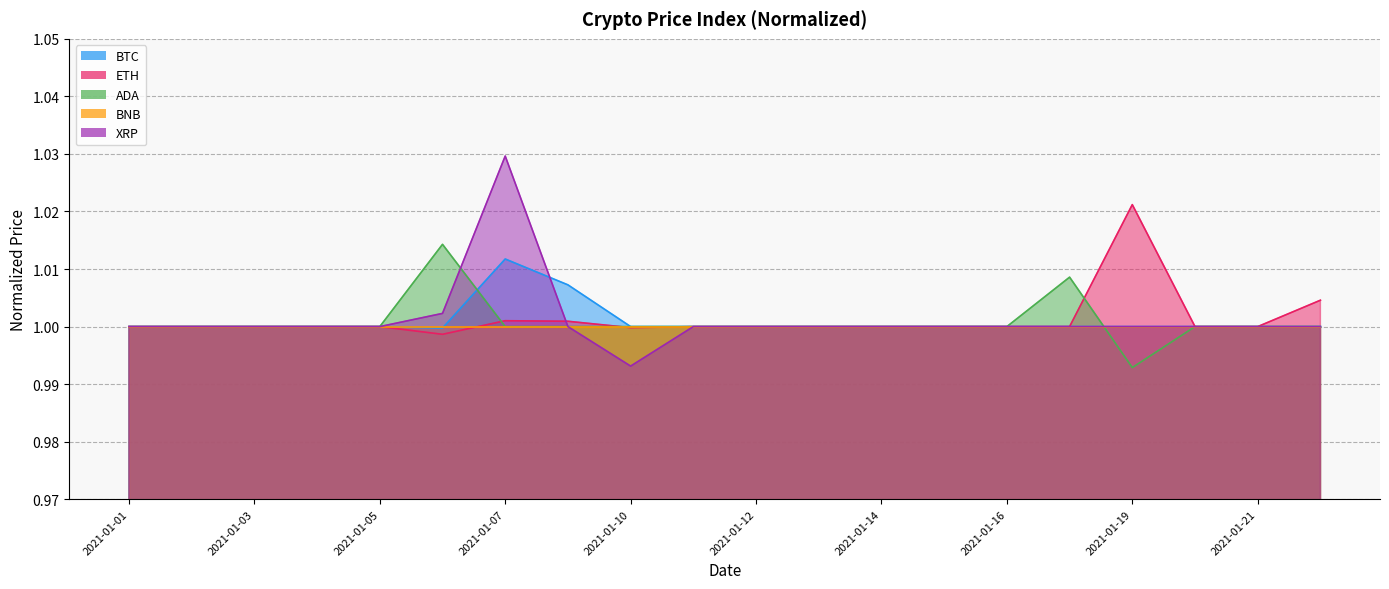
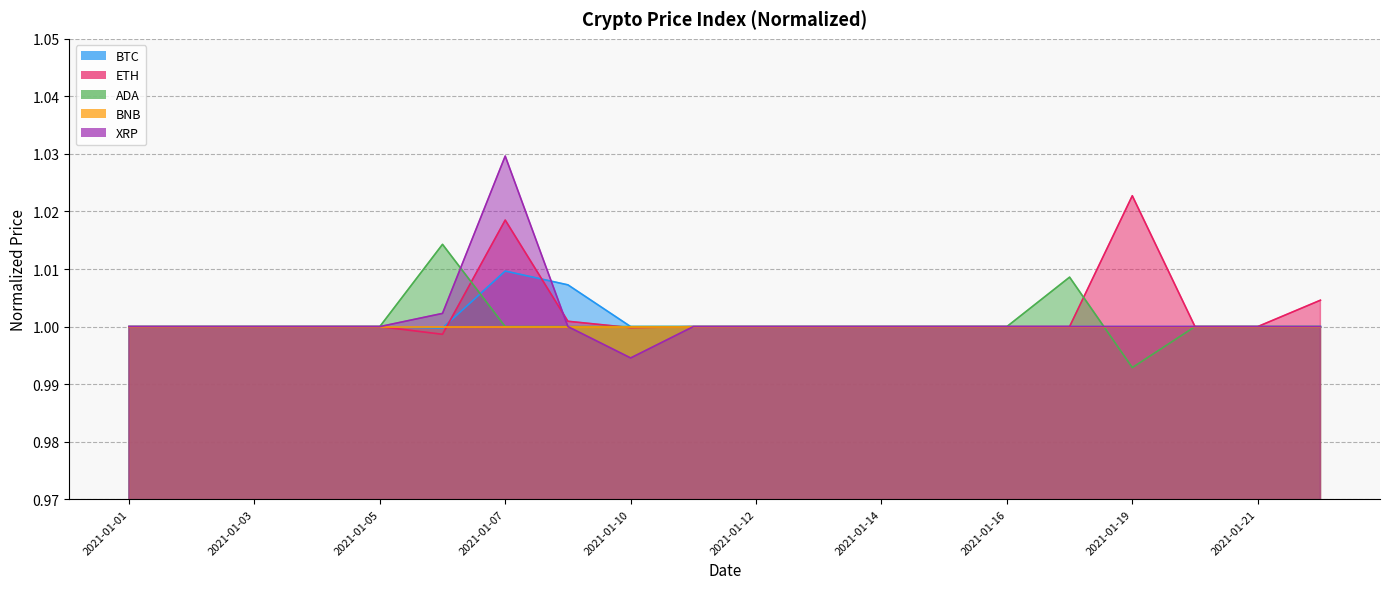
BTC, 2021-01-07: 1.012 -> 1.010
ETH, 2021-01-07: 1.001 -> 1.019
XRP, 2021-01-10: 0.993 -> 0.995
ETH, 2021-01-19: 1.021 -> 1.023
